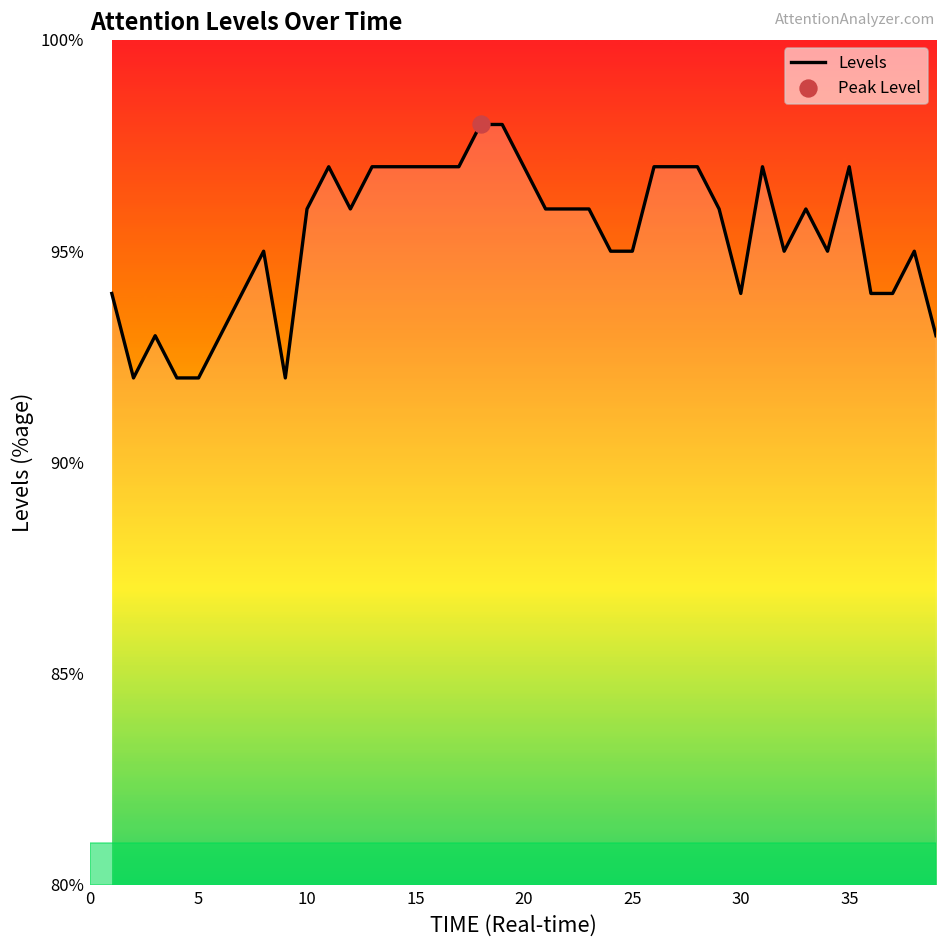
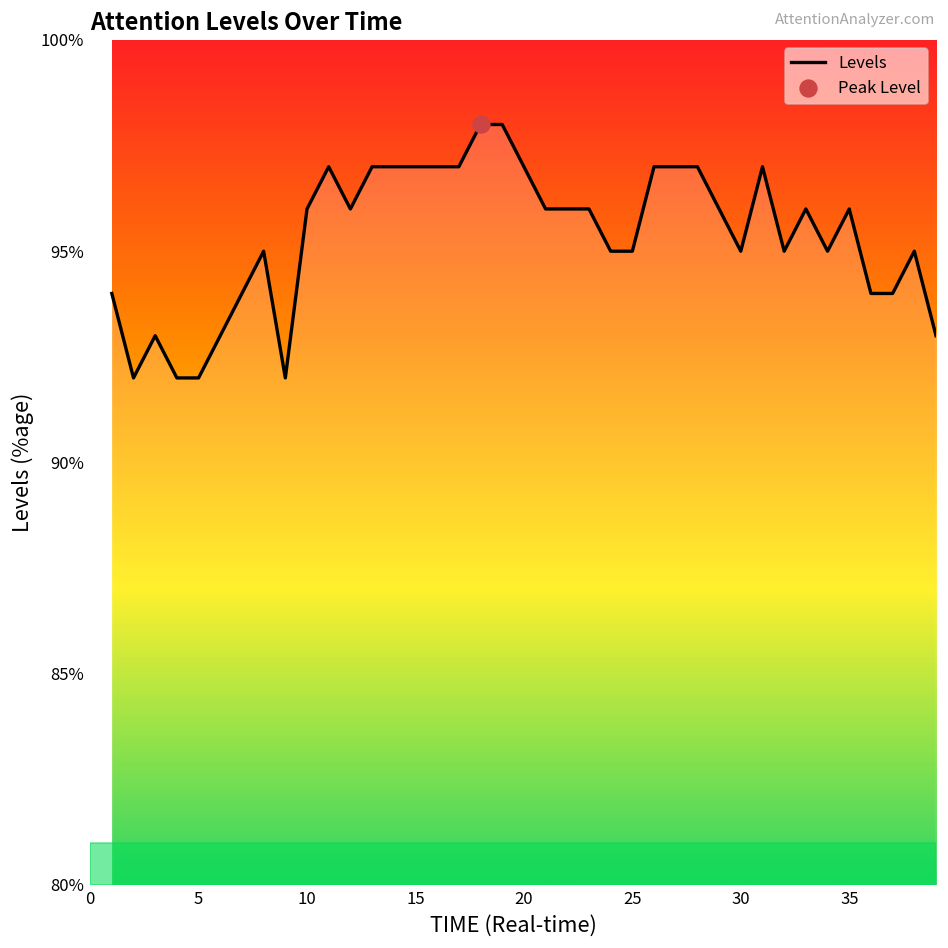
Levels, 30: 94% -> 95%
Levels, 35: 97% -> 96%
